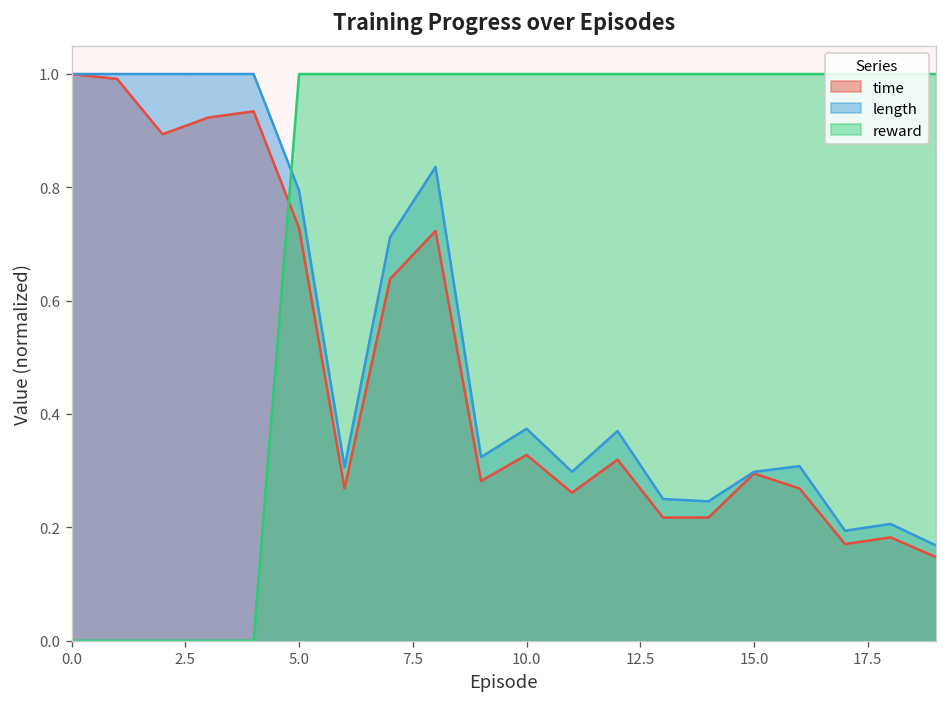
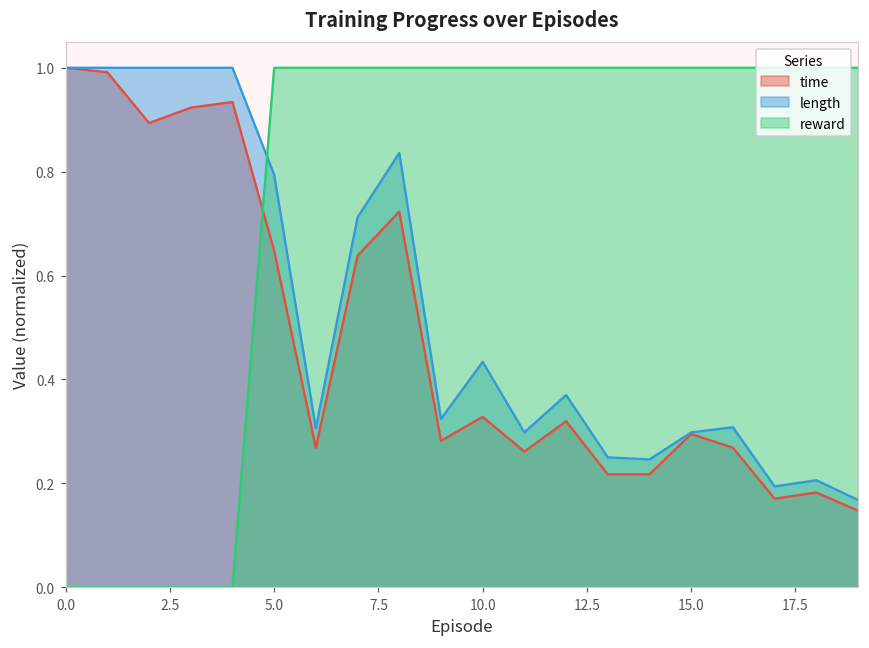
time, 5.0: 0.73 -> 0.65
length, 10.0: 0.37 -> 0.43
